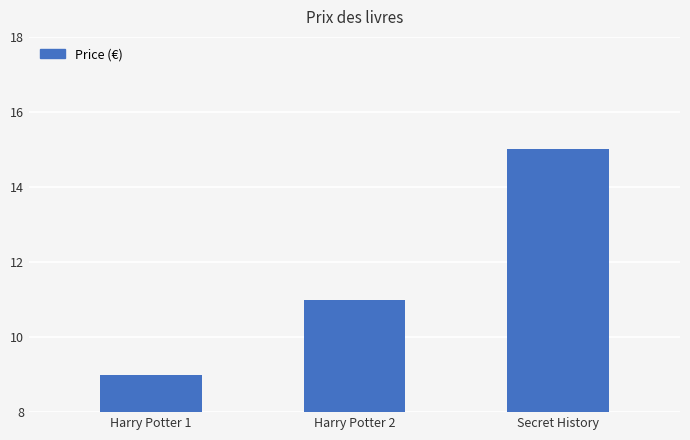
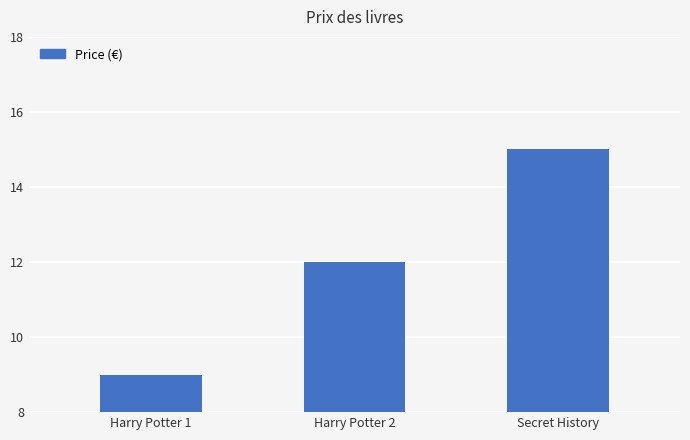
Harry Potter 2: 11 -> 12
